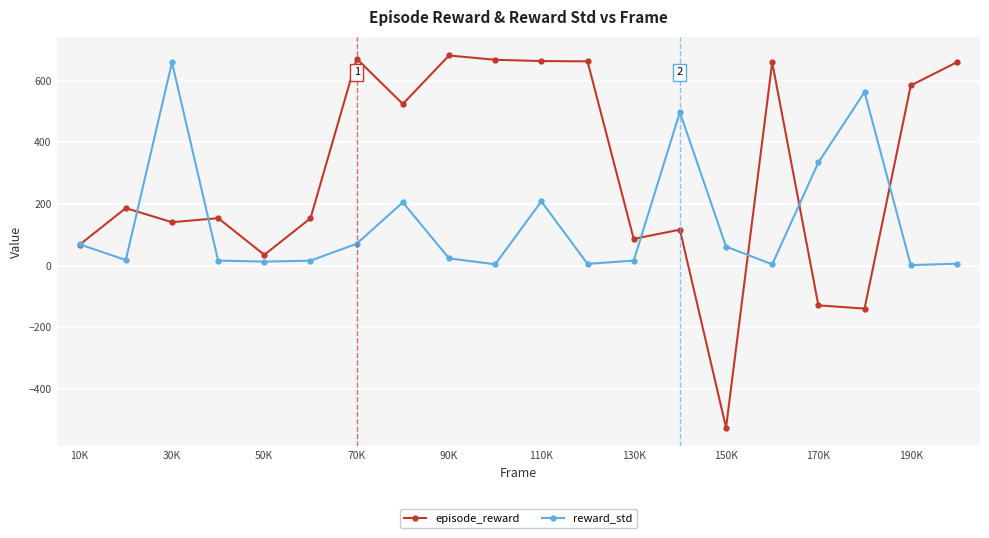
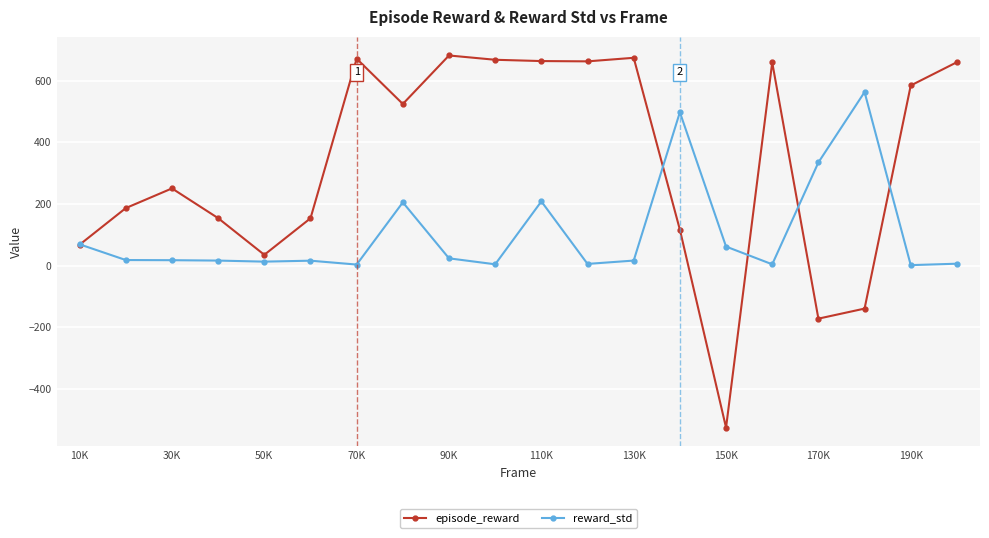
episode_reward, 30K: 140 -> 250
reward_std, 30K: 660 -> 20
reward_std, 70K: 70 -> 0
episode_reward, 130K: 90 -> 670
episode_reward, 170K: -130 -> -170
